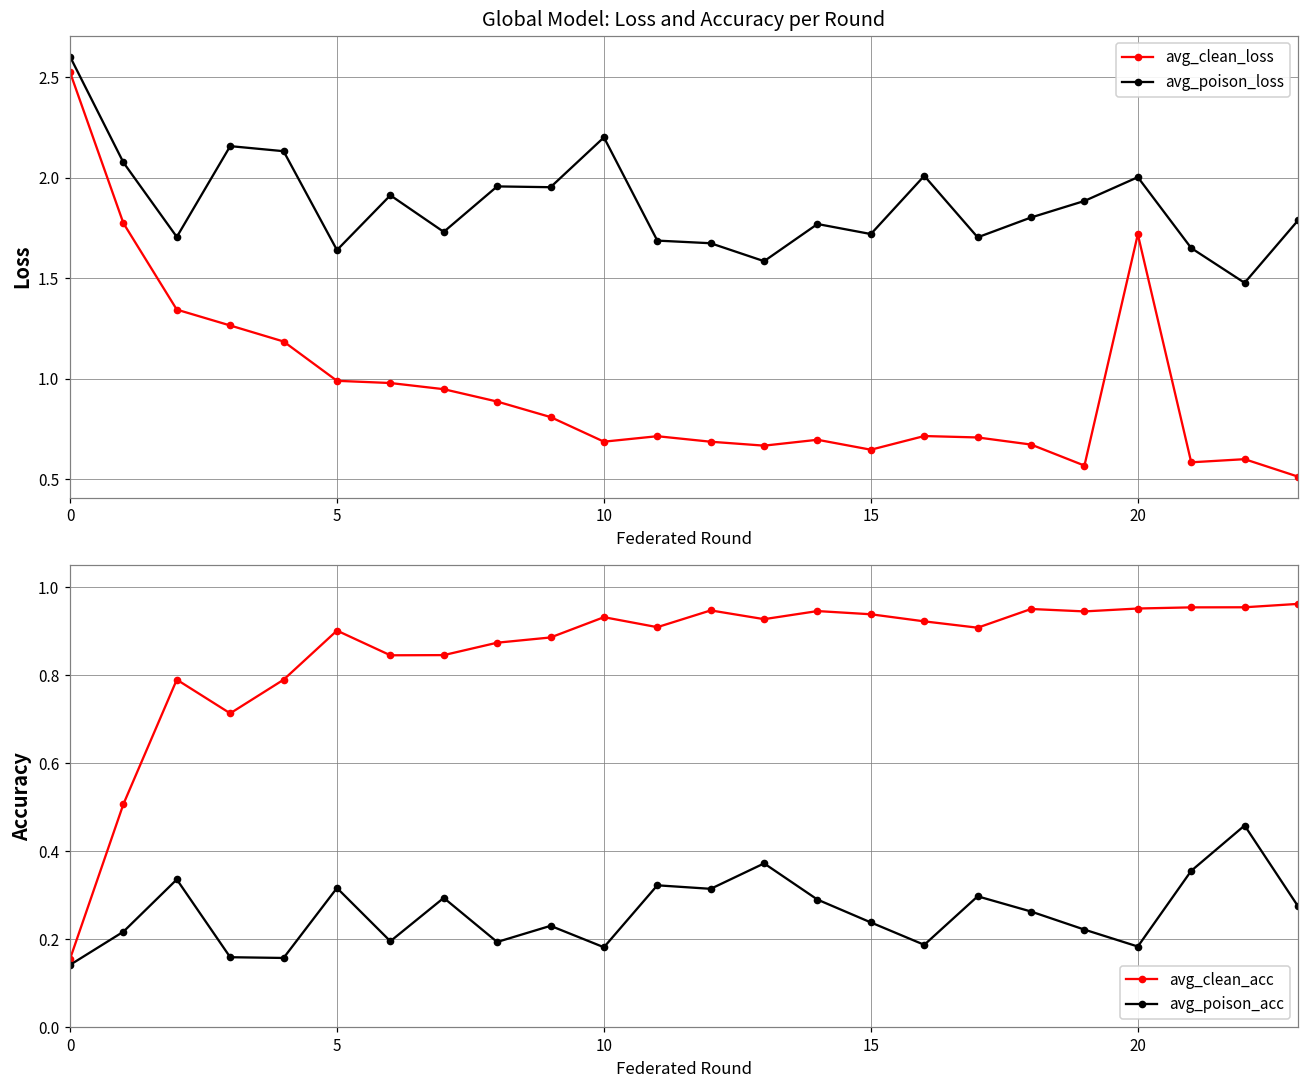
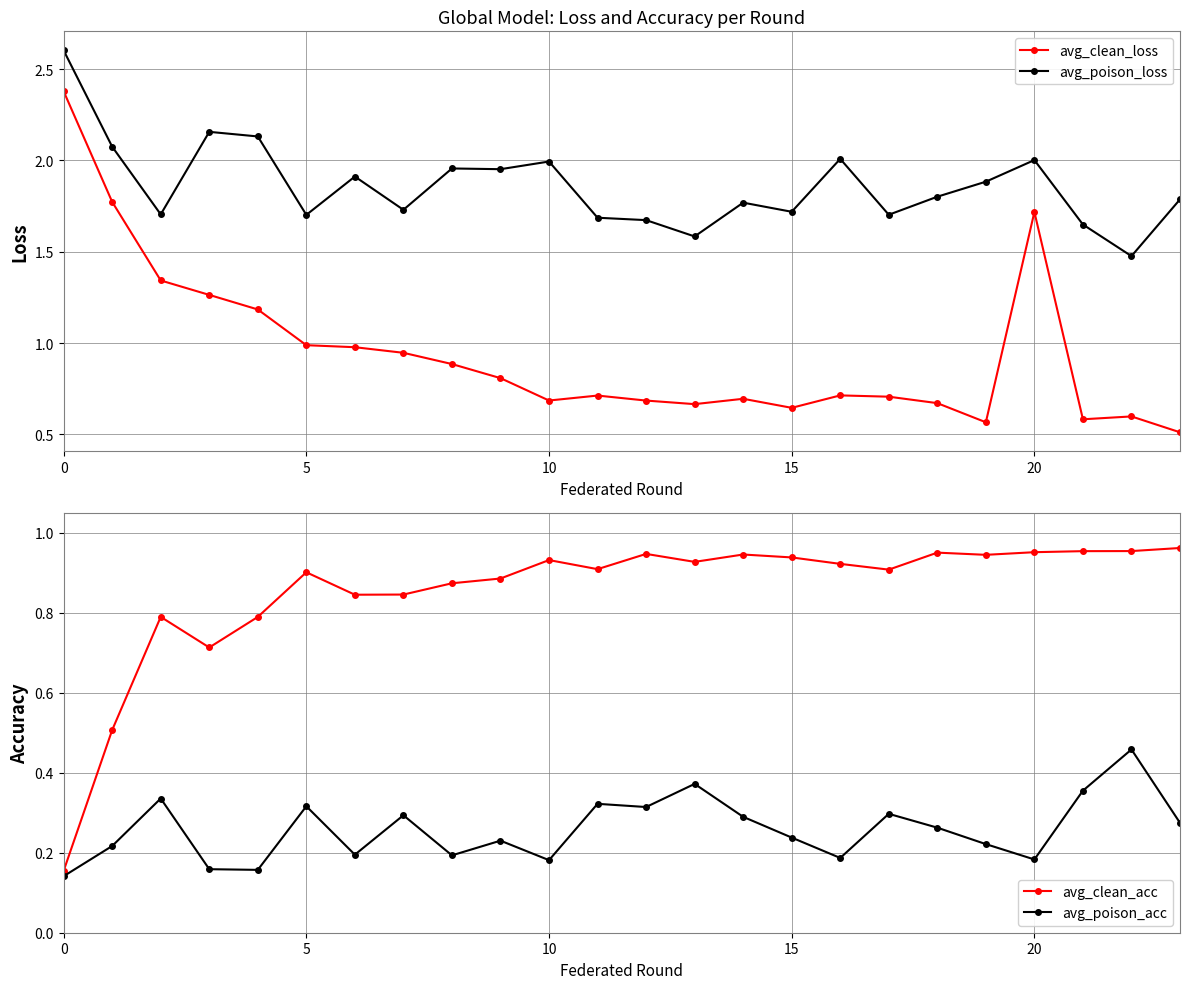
Global Model: Loss and Accuracy per Round, avg_clean_loss, 0: 2.52 -> 2.38
Global Model: Loss and Accuracy per Round, avg_poison_loss, 5: 1.64 -> 1.70
Global Model: Loss and Accuracy per Round, avg_poison_loss, 10: 2.20 -> 1.99
